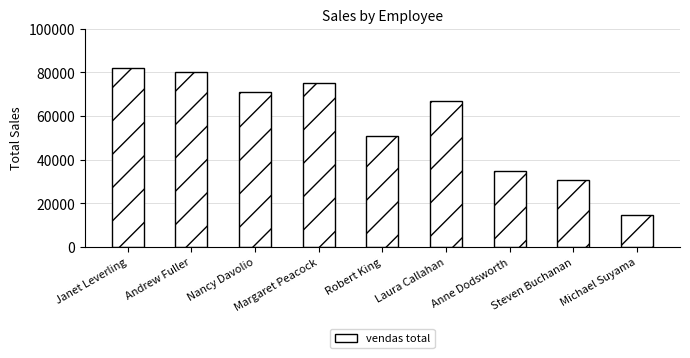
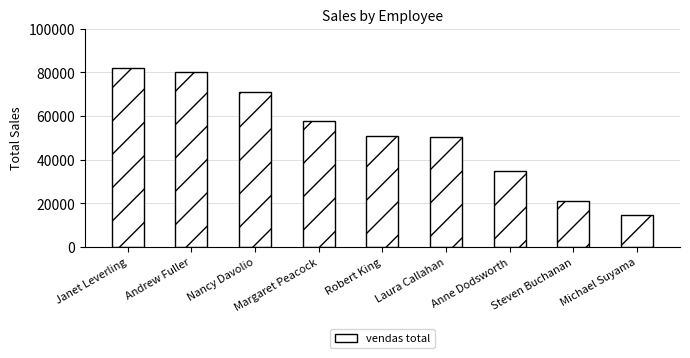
Margaret Peacock: 75000 -> 58000
Laura Callahan: 67000 -> 50000
Steven Buchanan: 31000 -> 21000
